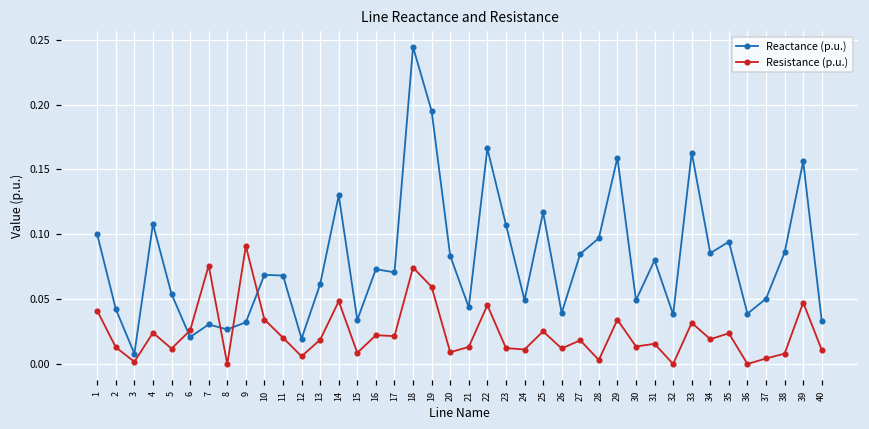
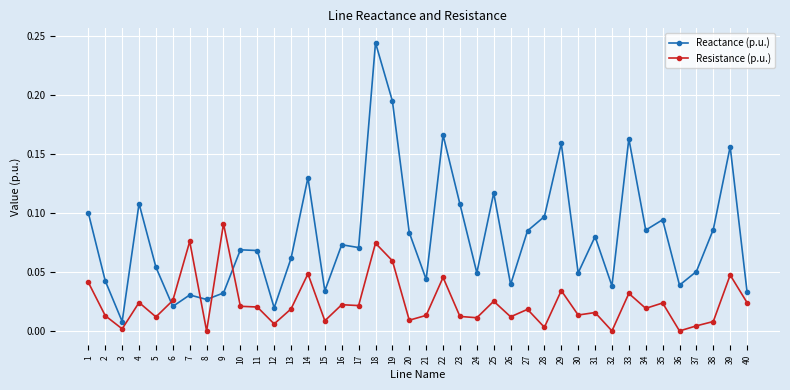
Resistance (p.u.), 10: 0.034 -> 0.021
Resistance (p.u.), 40: 0.011 -> 0.024
